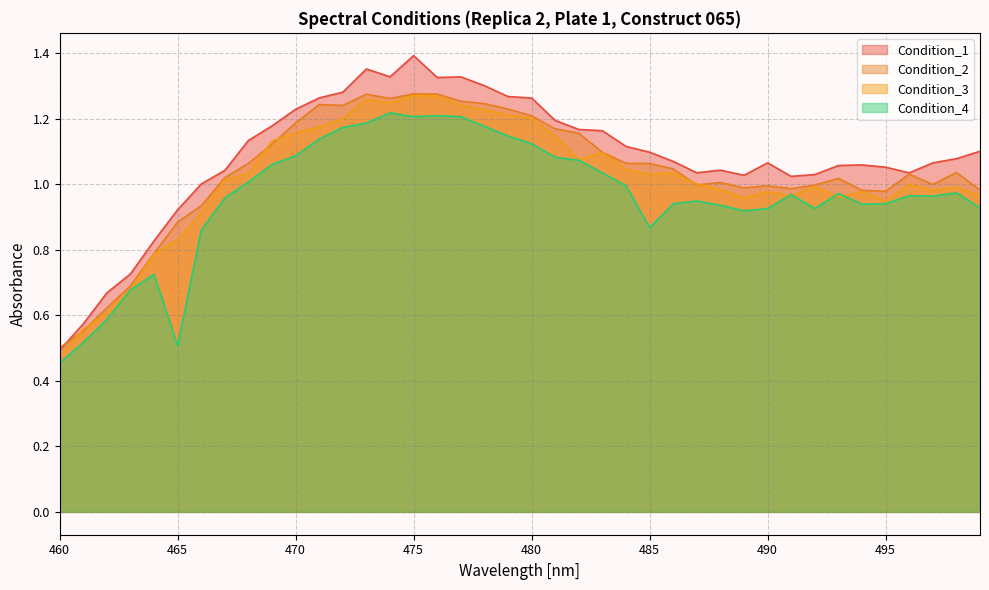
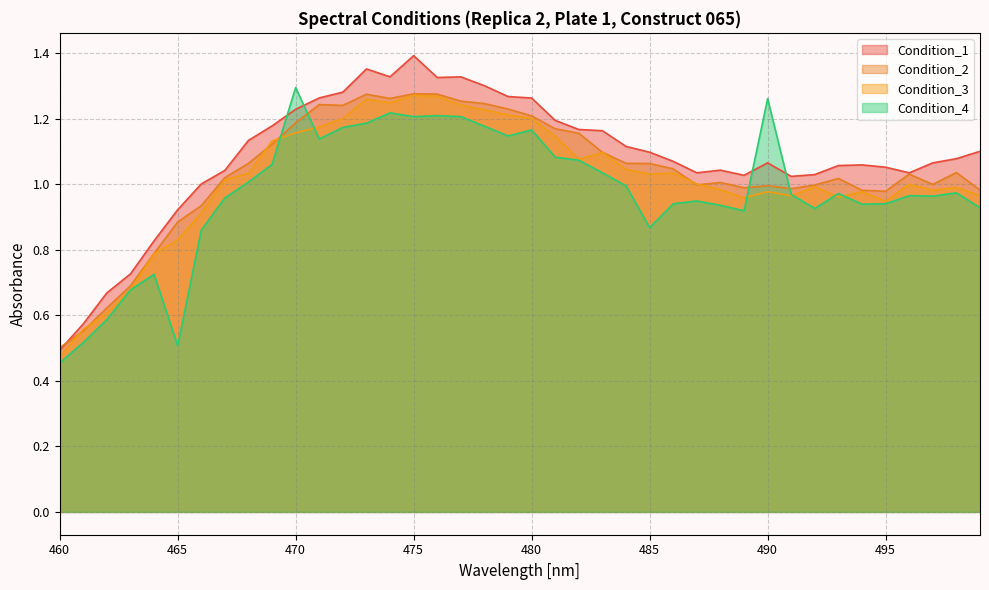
Condition_4, 470: 1.09 -> 1.29
Condition_4, 480: 1.12 -> 1.17
Condition_4, 490: 0.93 -> 1.26
